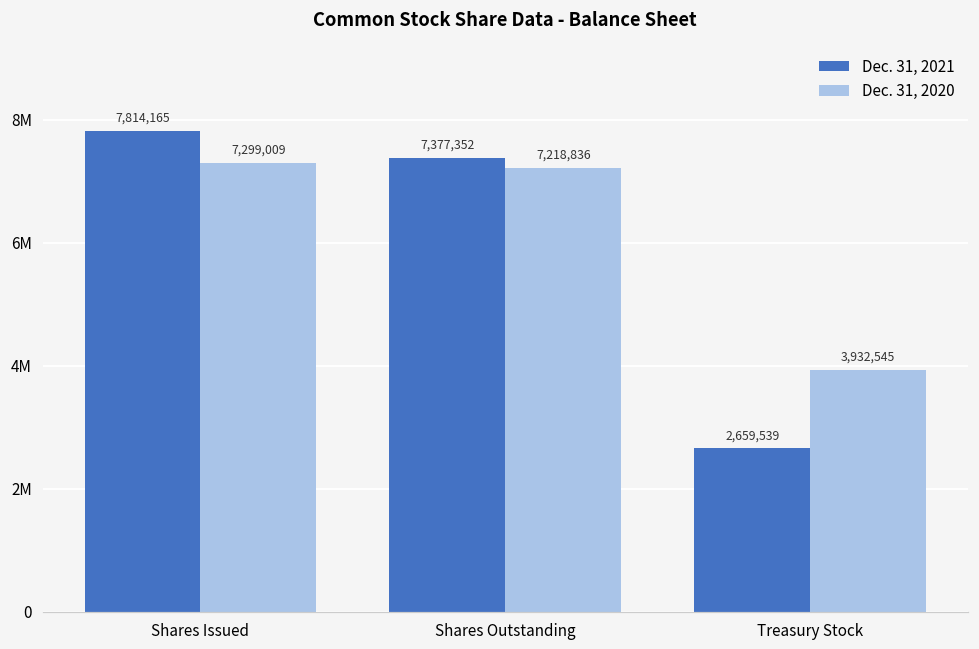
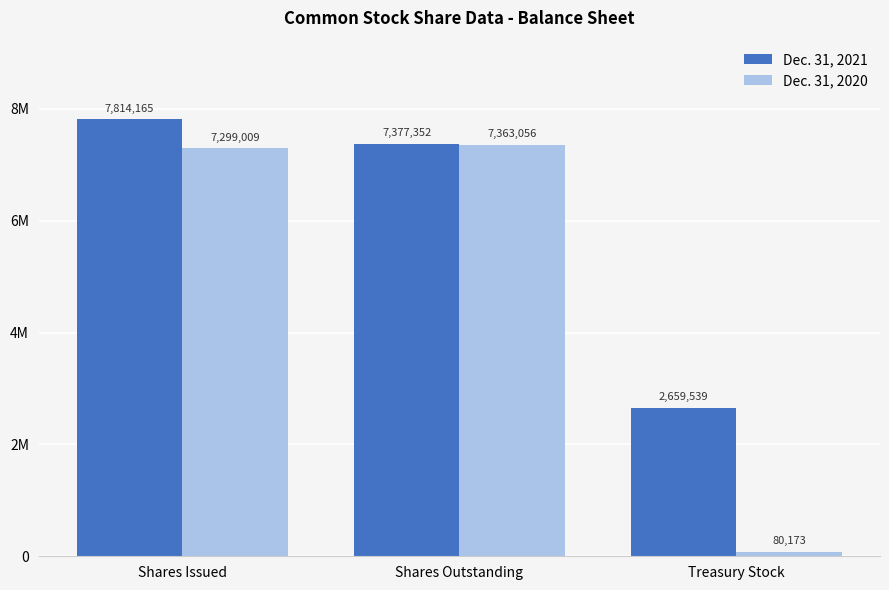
Dec. 31, 2020, Shares Outstanding: 7,218,836 -> 7,363,056
Dec. 31, 2020, Treasury Stock: 3,932,545 -> 80,173
